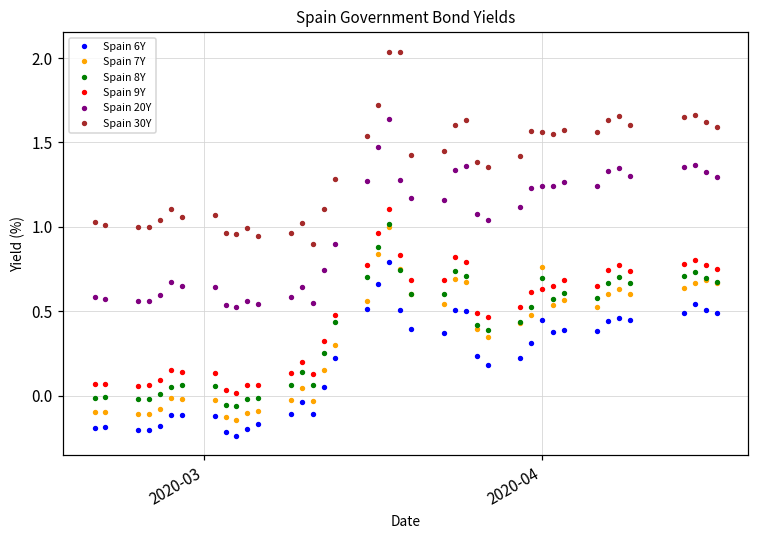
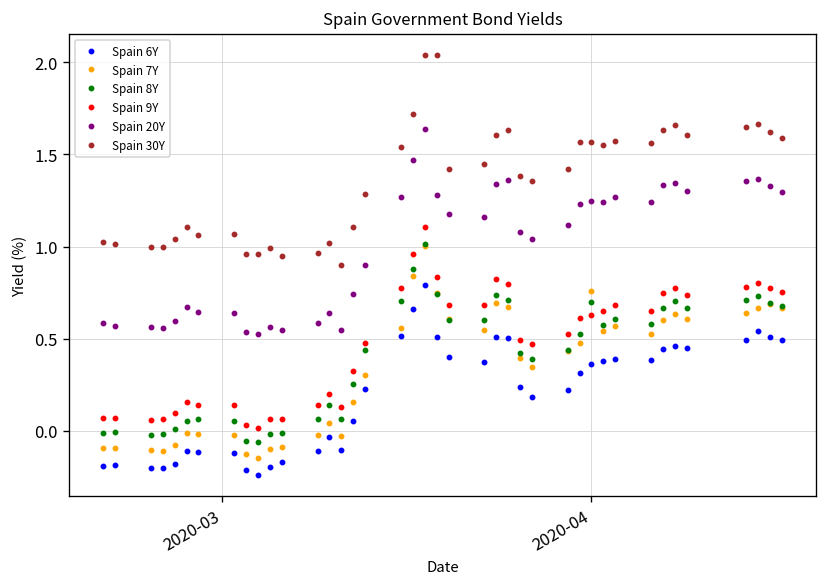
Spain 6Y, 2020-04: 0.45 -> 0.36
